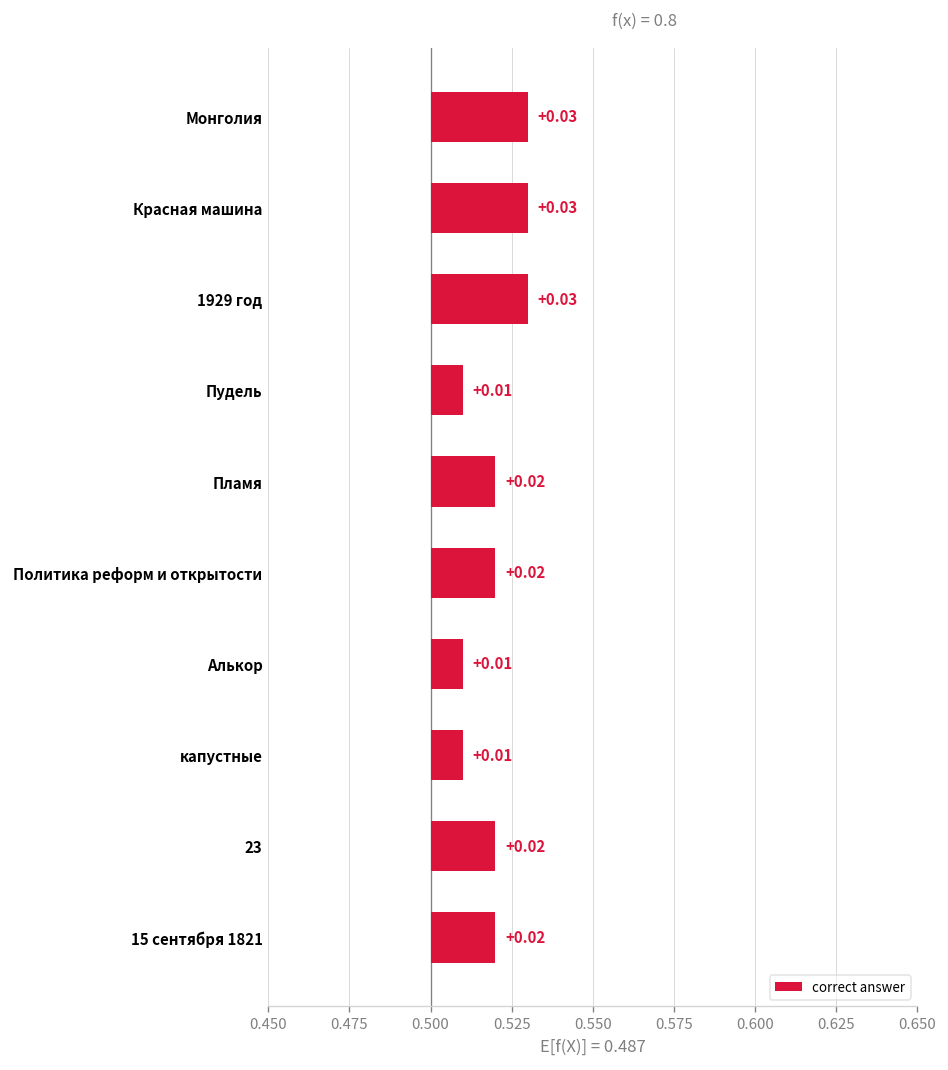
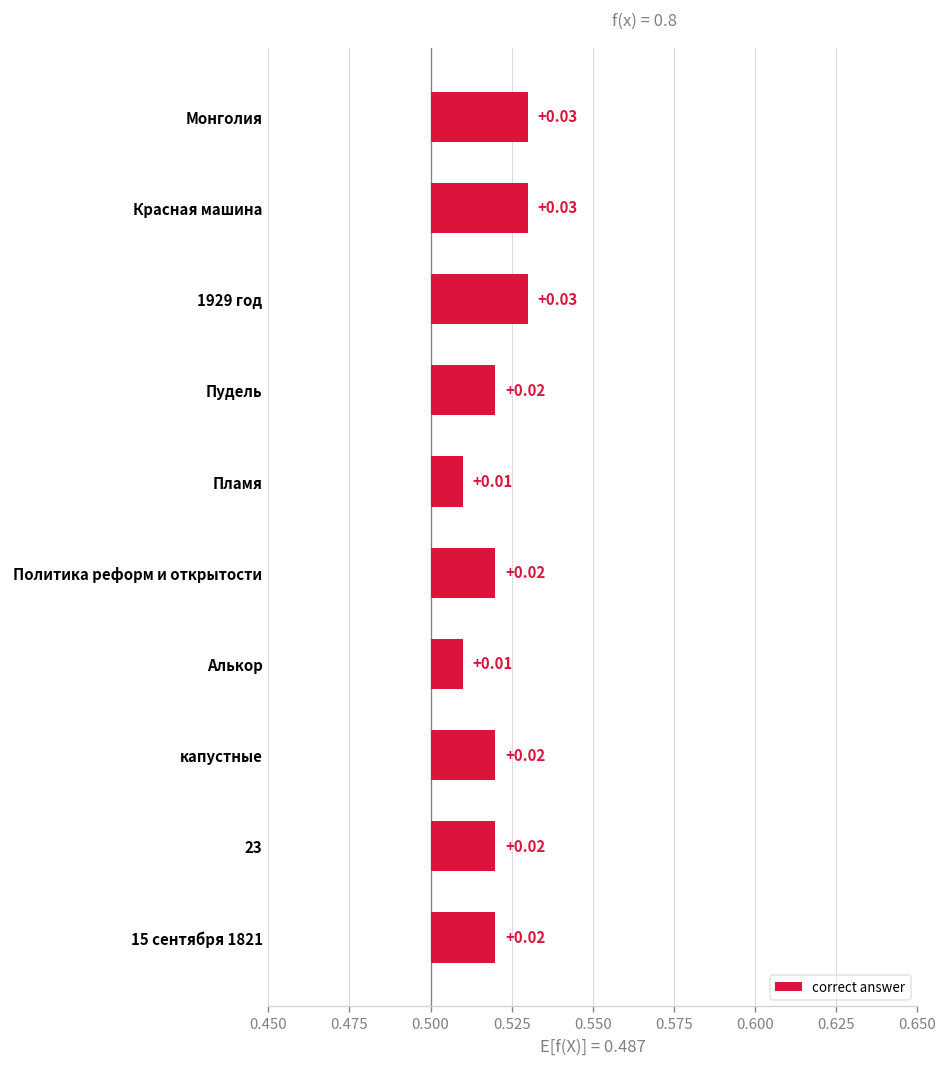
Пудель: +0.01 -> +0.02
Пламя: +0.02 -> +0.01
капустные: +0.01 -> +0.02
